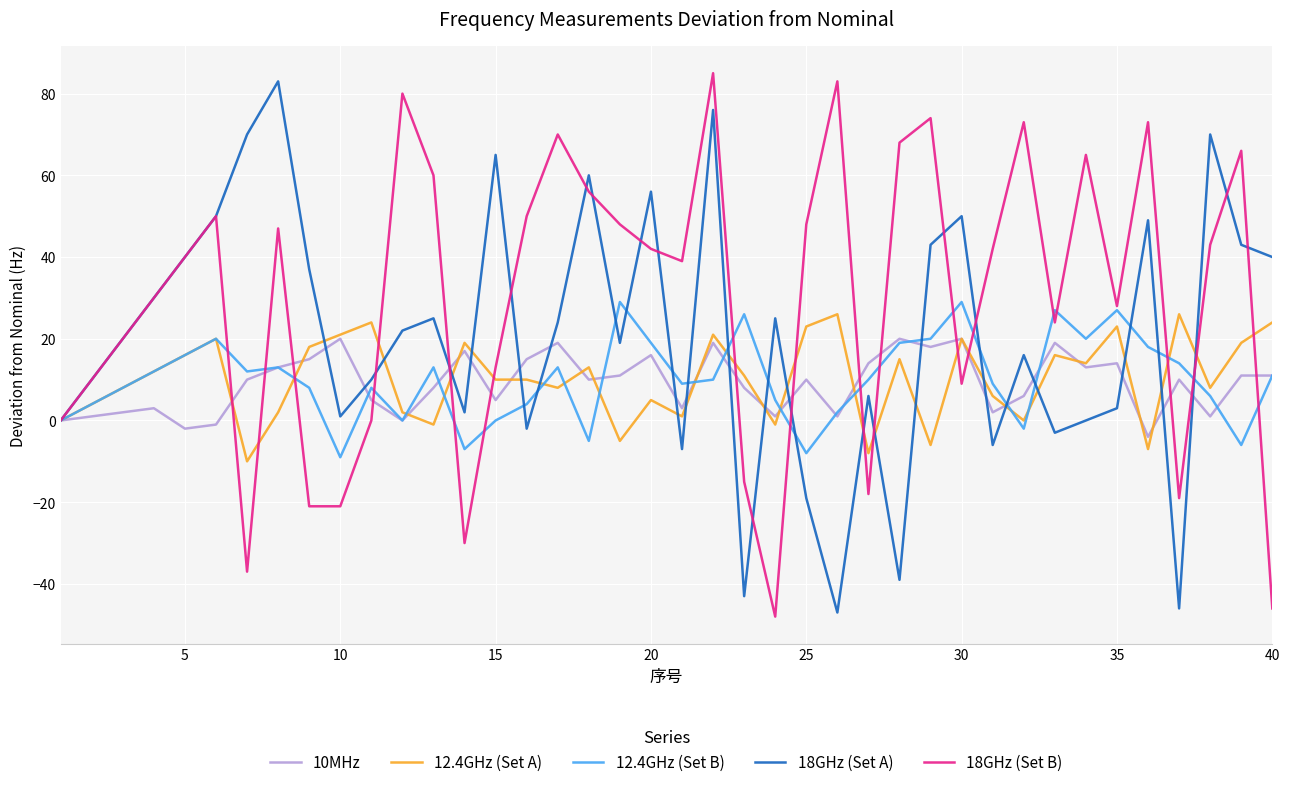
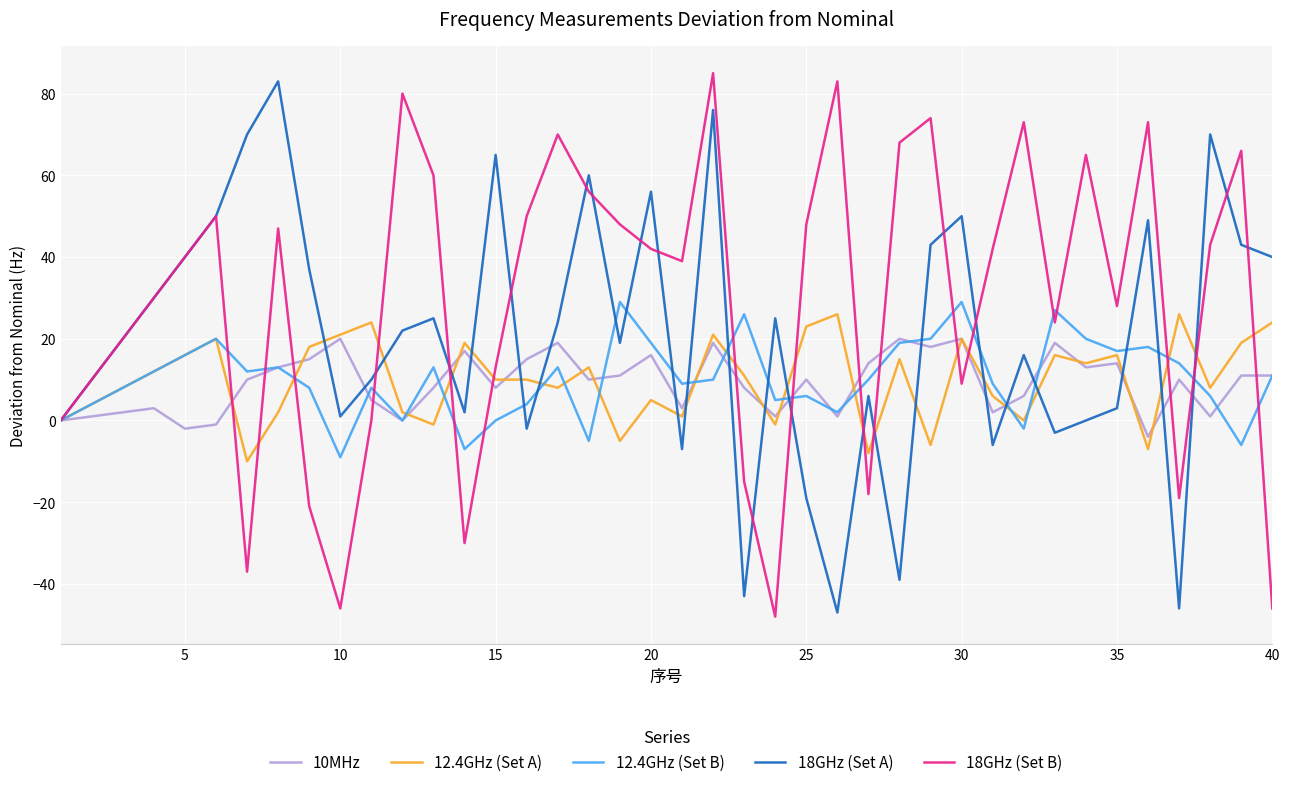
18GHz (Set B), 10: -21 -> -46
10MHz, 15: 5 -> 8
12.4GHz (Set B), 25: -8 -> 6
12.4GHz (Set A), 35: 23 -> 16
12.4GHz (Set B), 35: 27 -> 17
